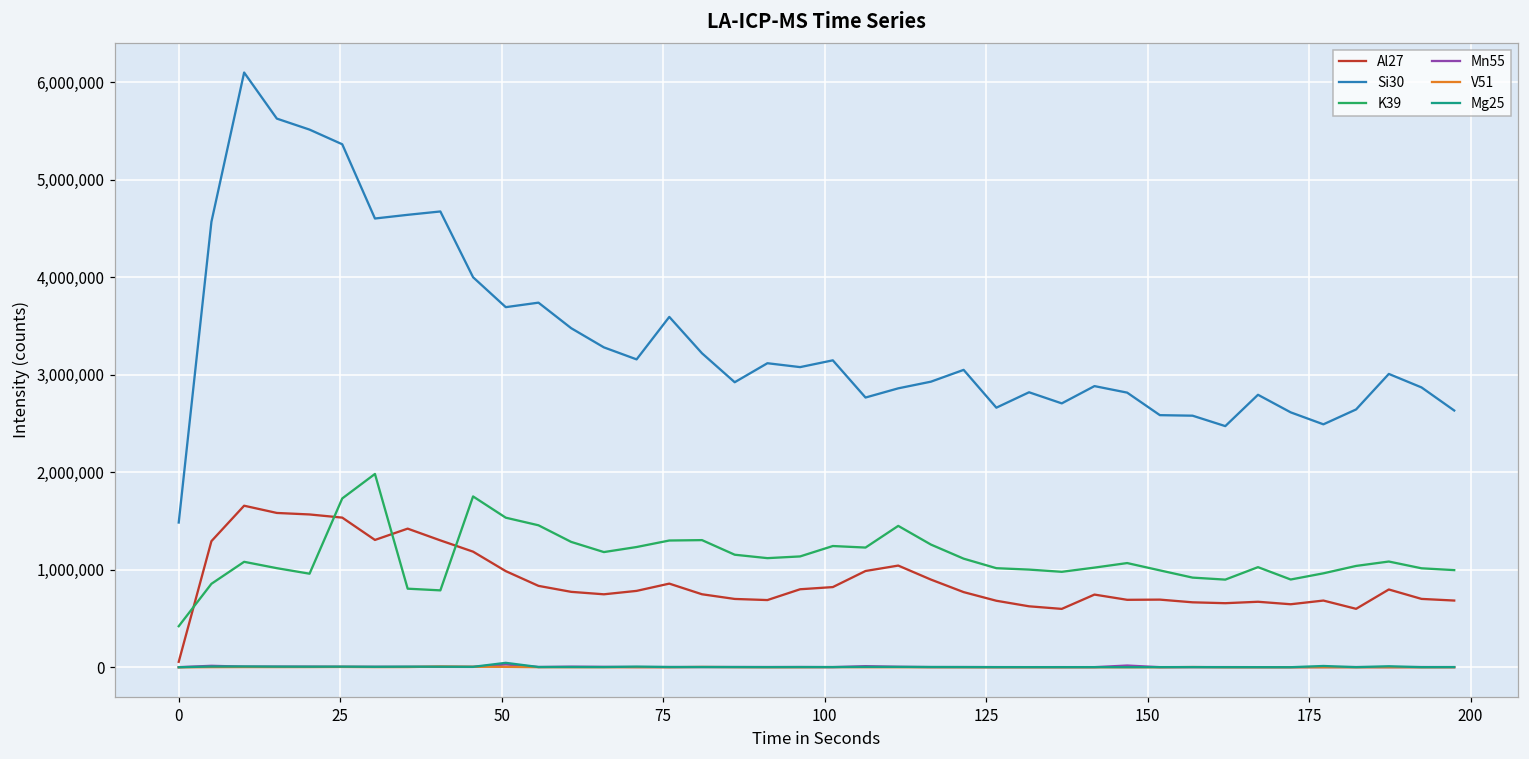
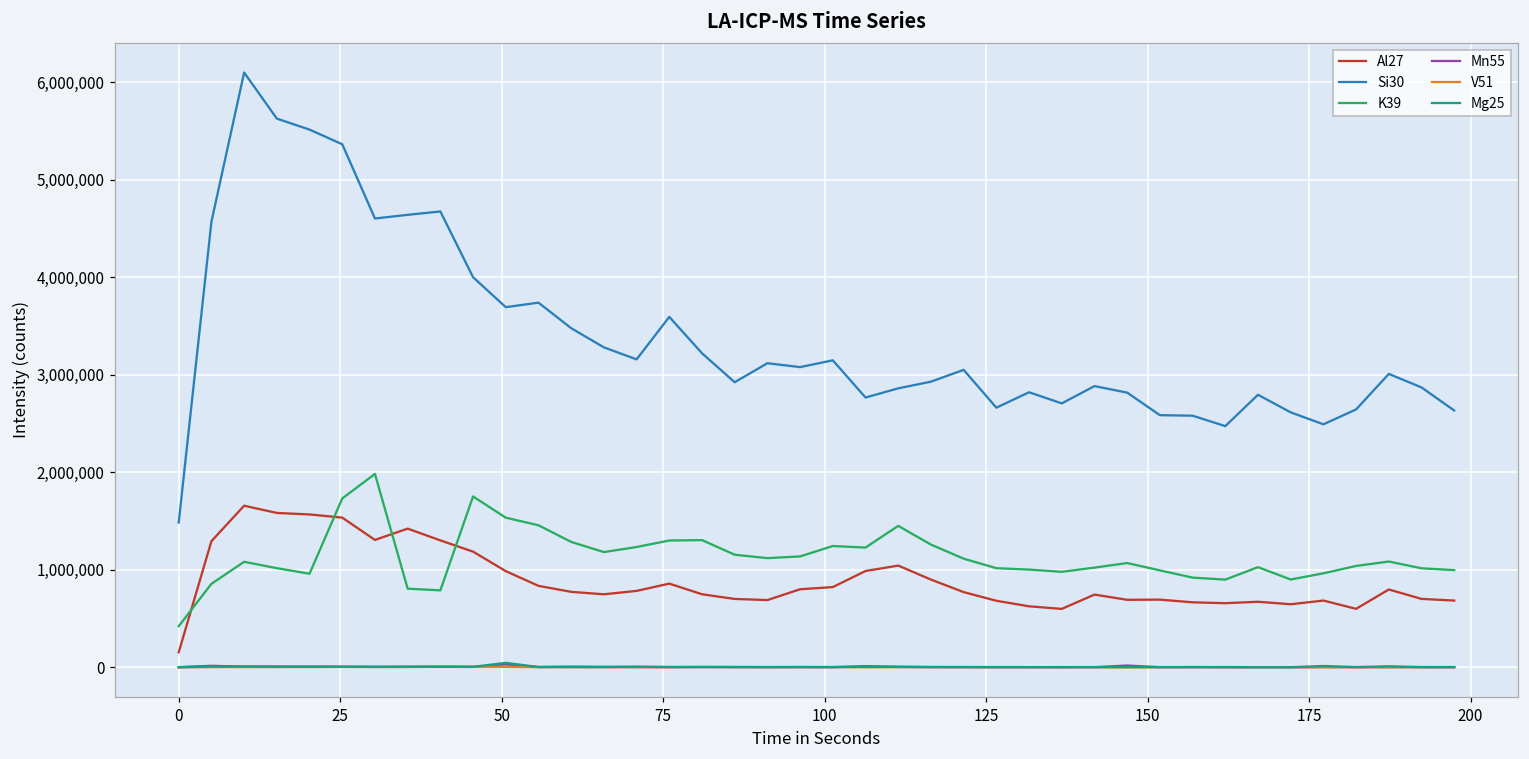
Al27, 0: 100,000 -> 200,000
